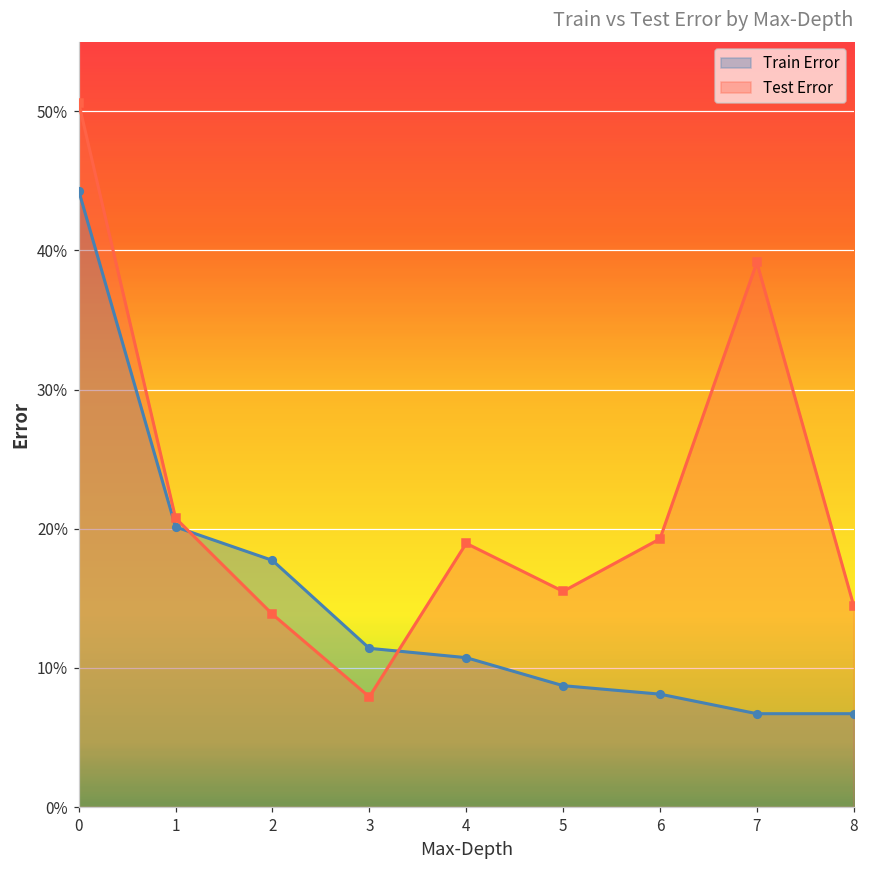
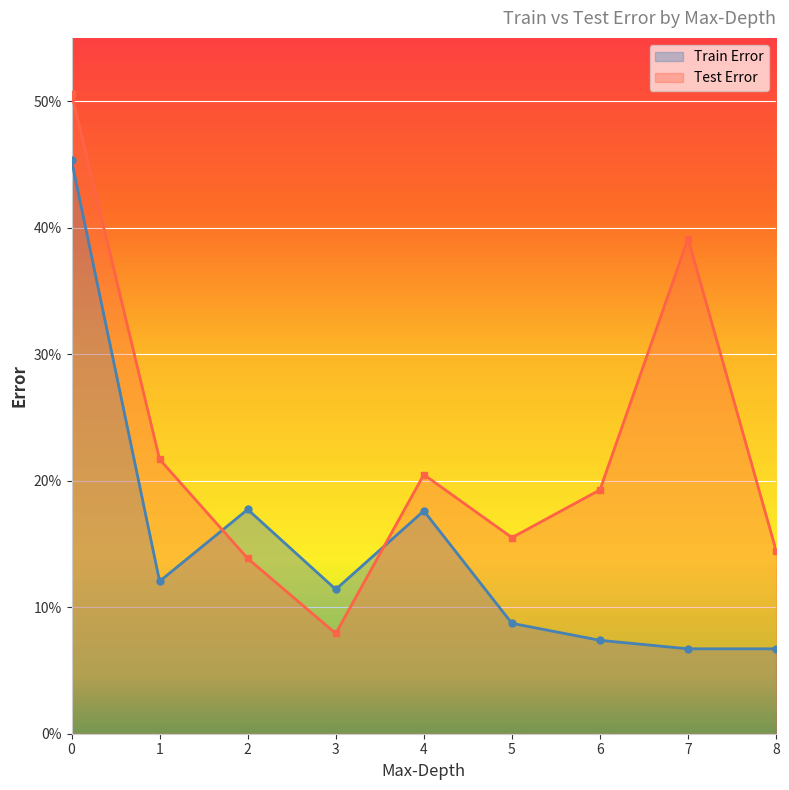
Train Error, 0: 44.3% -> 45.3%
Train Error, 1: 20.1% -> 12.0%
Test Error, 1: 20.8% -> 21.7%
Train Error, 4: 10.7% -> 17.6%
Test Error, 4: 19.0% -> 20.5%
Train Error, 6: 8.1% -> 7.4%
